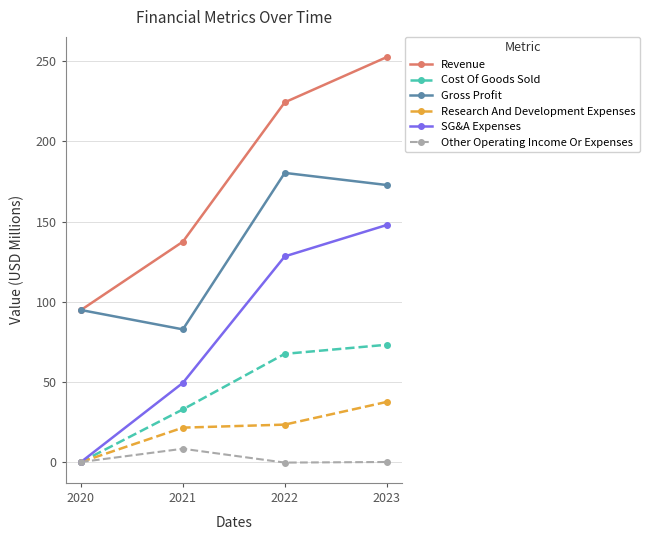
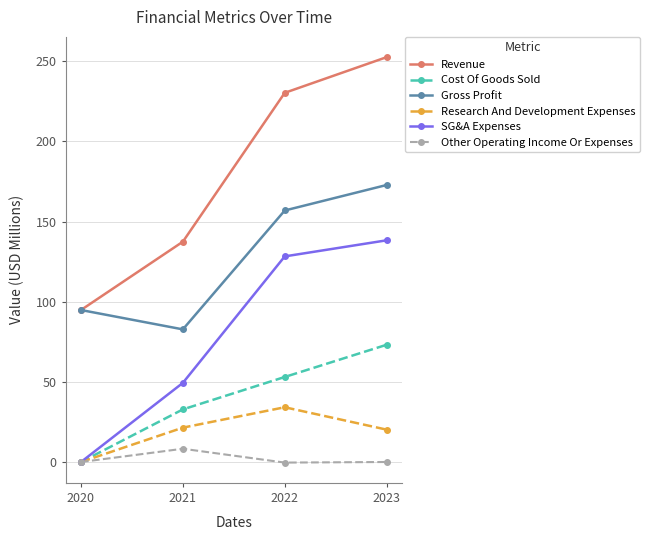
Revenue, 2022: 224 -> 230
Cost Of Goods Sold, 2022: 67 -> 53
Gross Profit, 2022: 180 -> 157
Research And Development Expenses, 2022: 23 -> 34
Research And Development Expenses, 2023: 37 -> 20
SG&A Expenses, 2023: 148 -> 138
